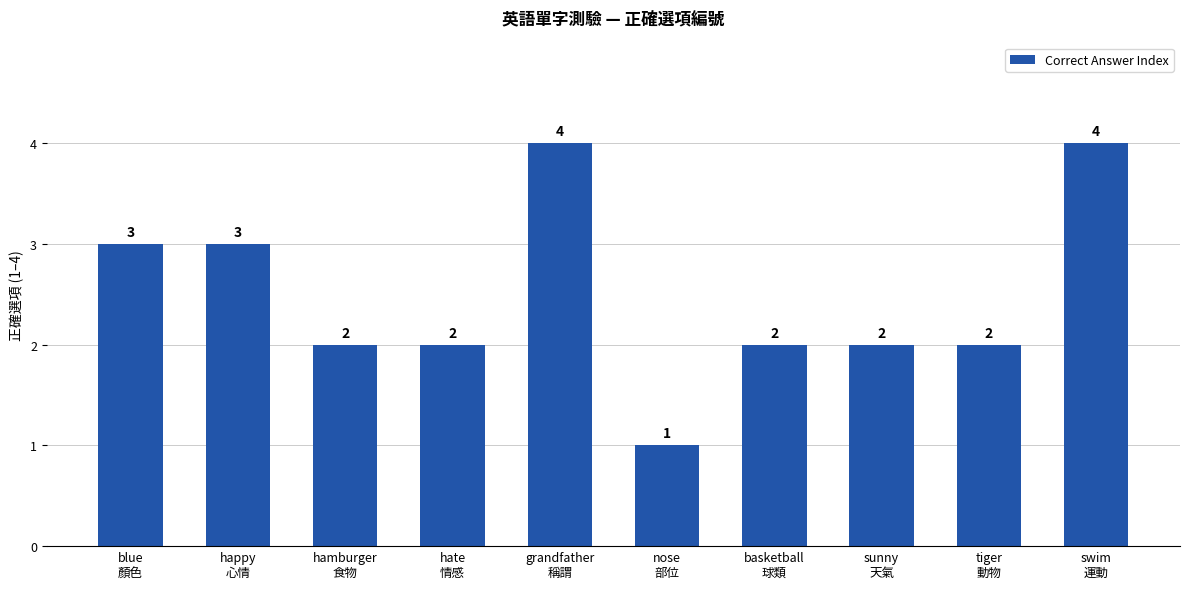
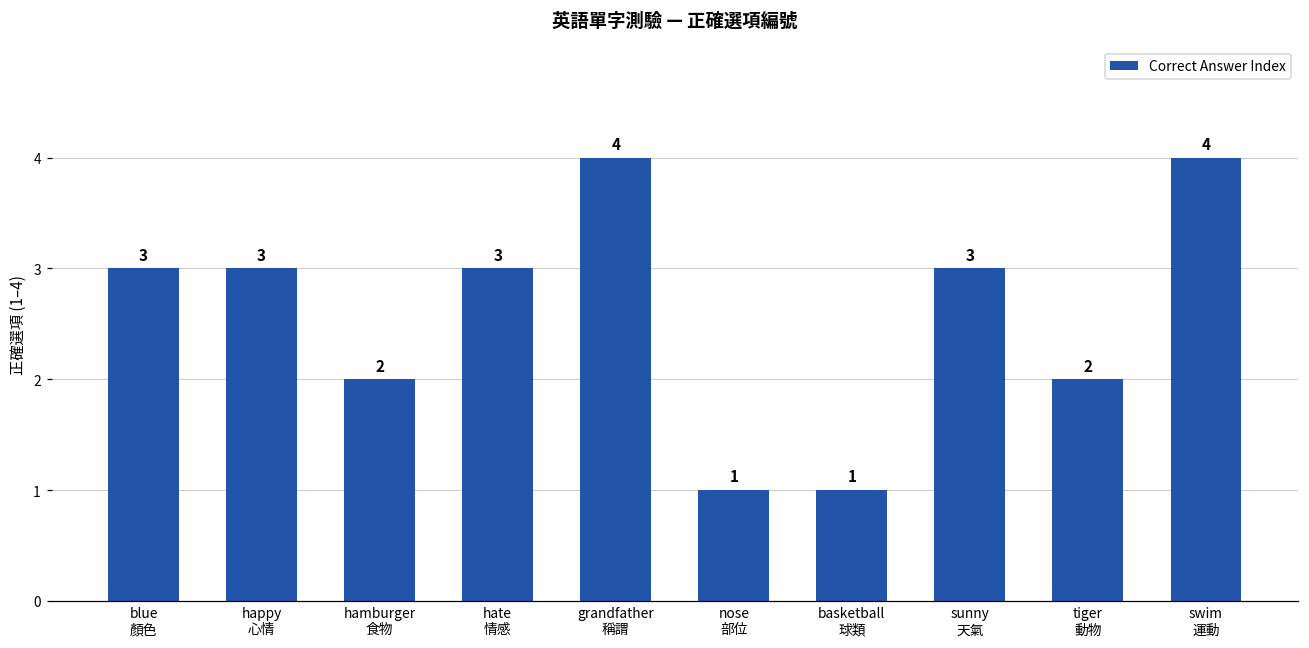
hate 情感: 2 -> 3
basketball 球類: 2 -> 1
sunny 天氣: 2 -> 3
